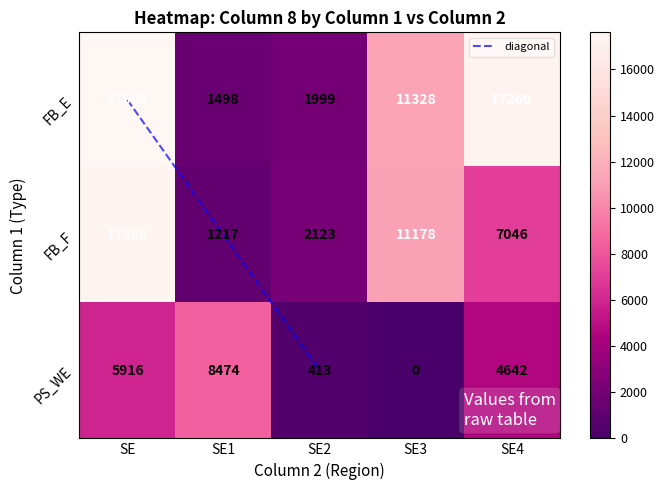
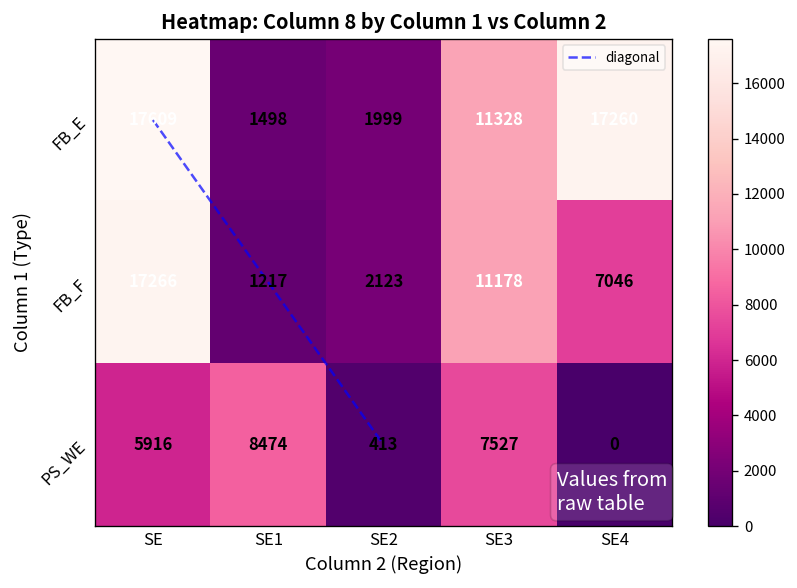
PS_WE, SE3: 0 -> 7527
PS_WE, SE4: 4642 -> 0
